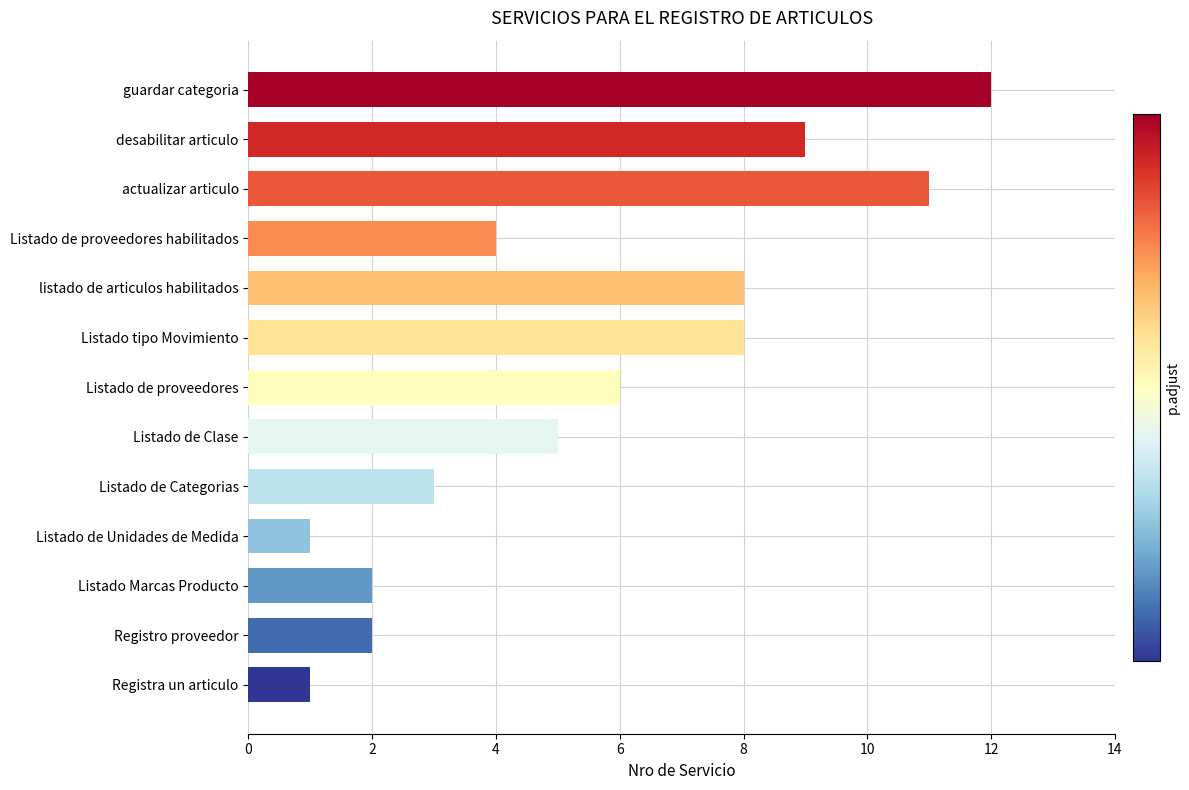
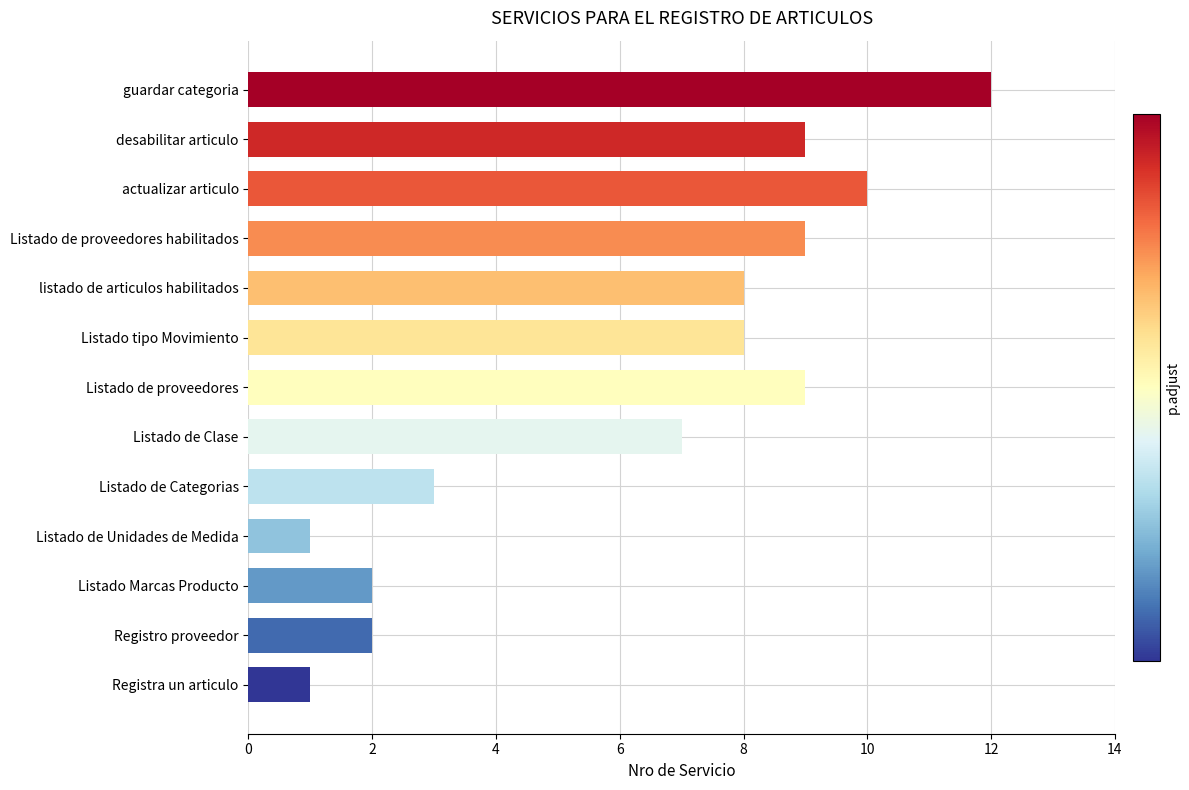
actualizar articulo: 11 -> 10
Listado de proveedores habilitados: 4 -> 9
Listado de proveedores: 6 -> 9
Listado de Clase: 5 -> 7
